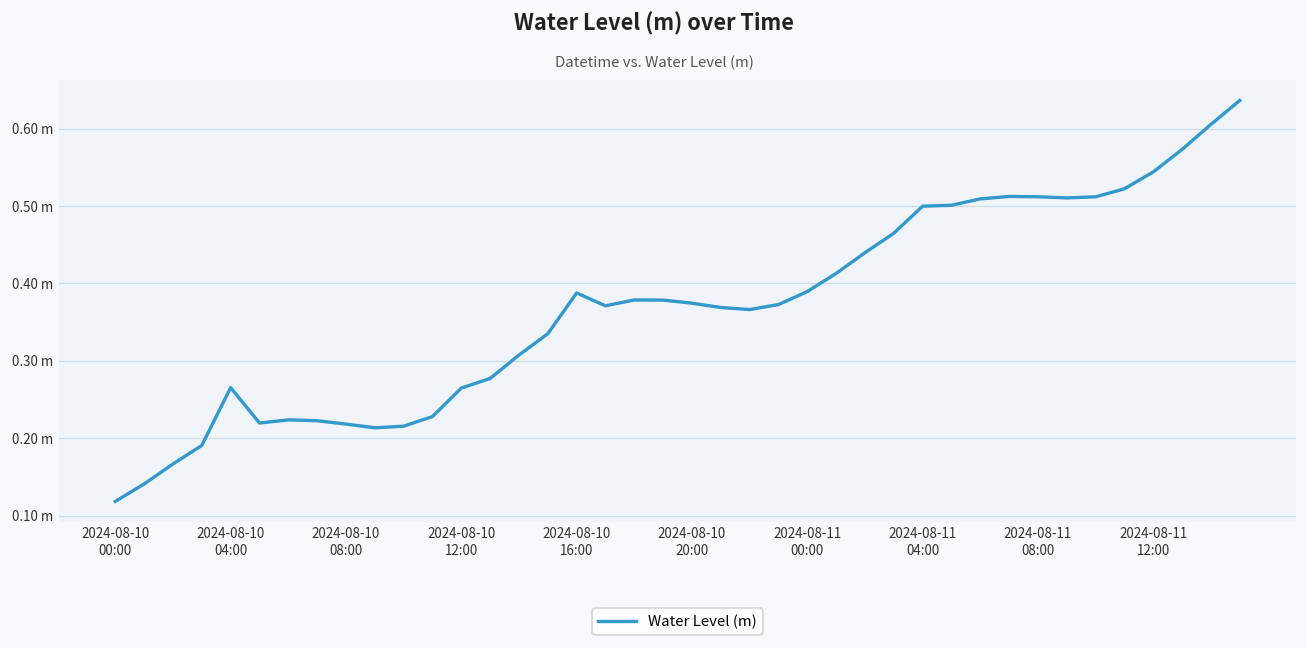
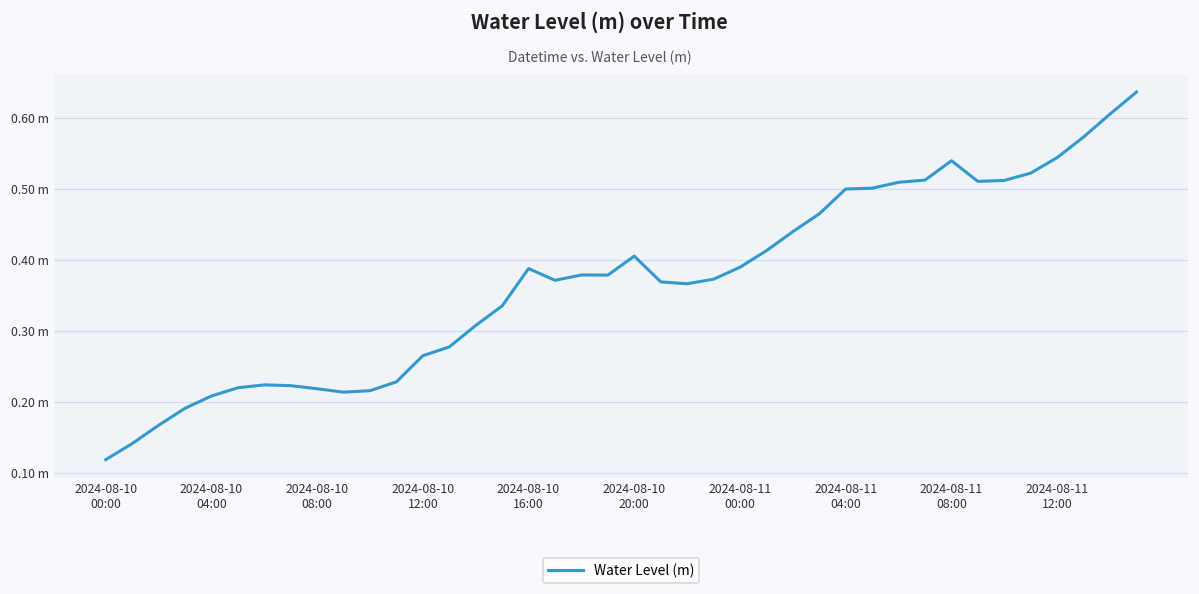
2024-08-10 04:00: 0.27 m -> 0.21 m
2024-08-10 20:00: 0.37 m -> 0.41 m
2024-08-11 08:00: 0.51 m -> 0.54 m
